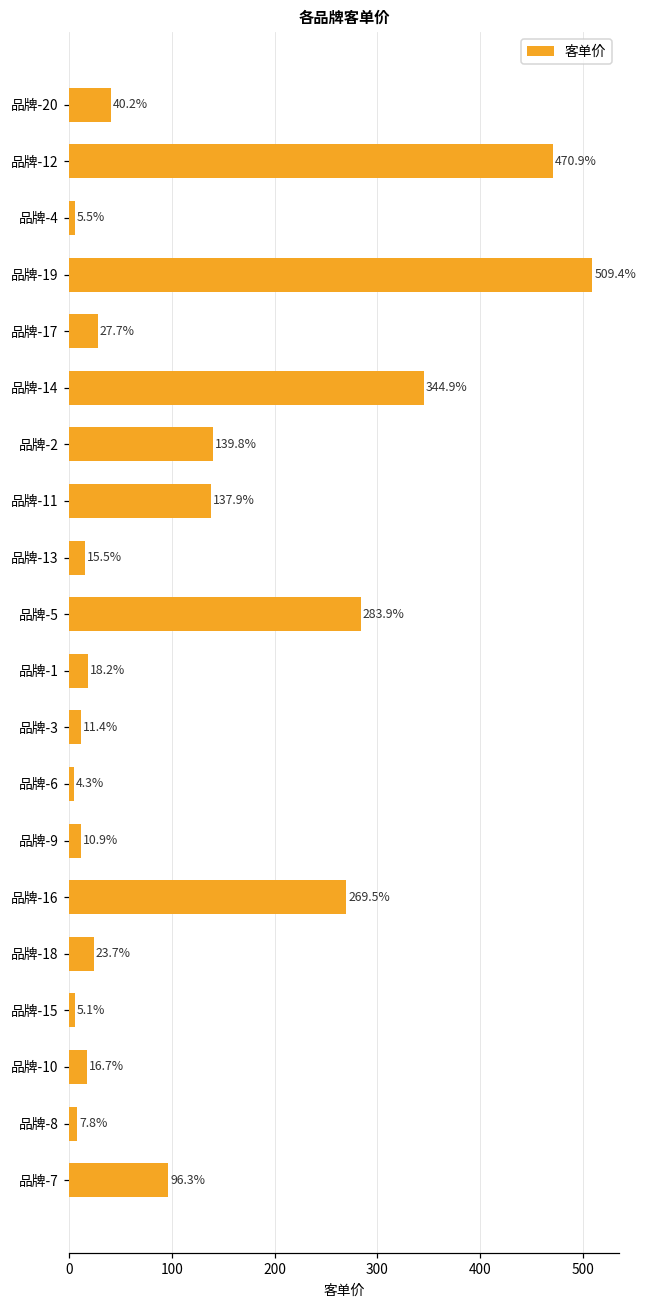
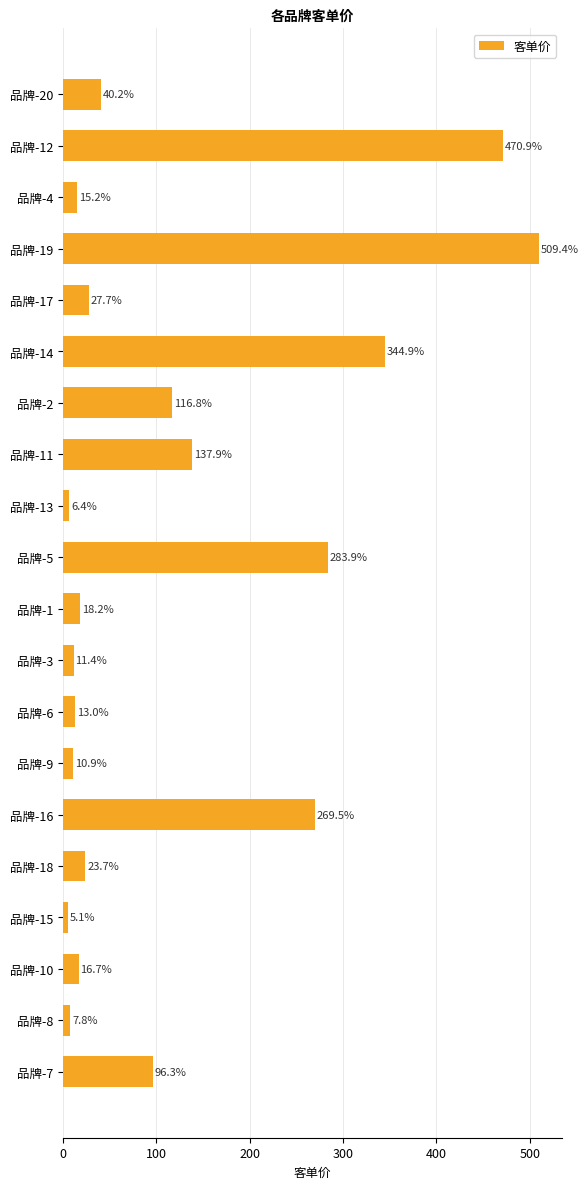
品牌-4: 5.5% -> 15.2%
品牌-2: 139.8% -> 116.8%
品牌-13: 15.5% -> 6.4%
品牌-6: 4.3% -> 13.0%
